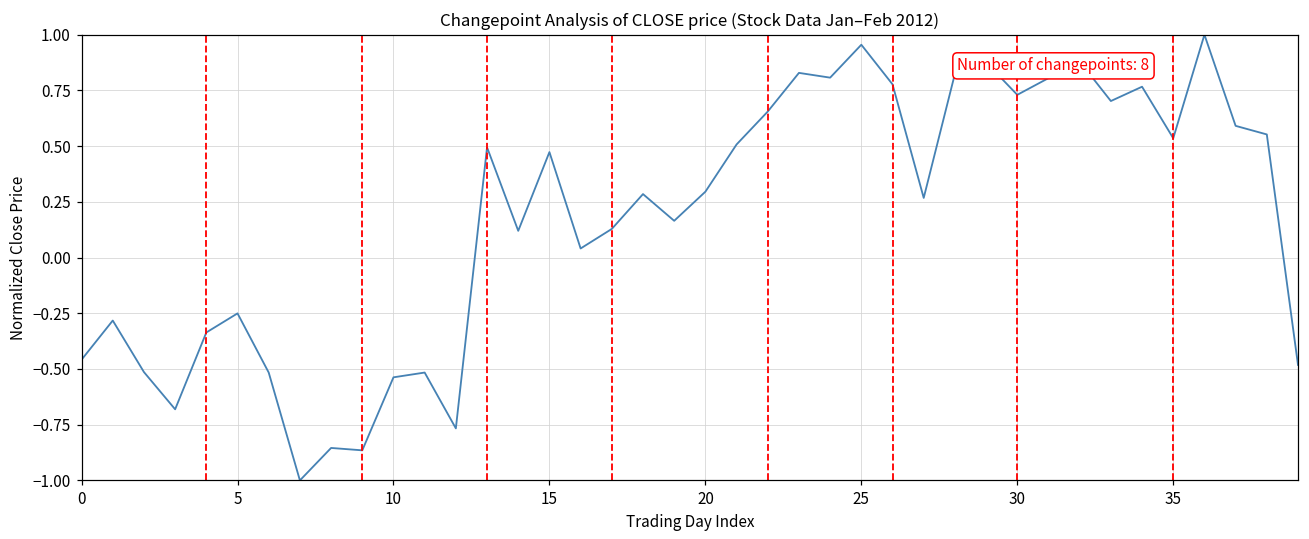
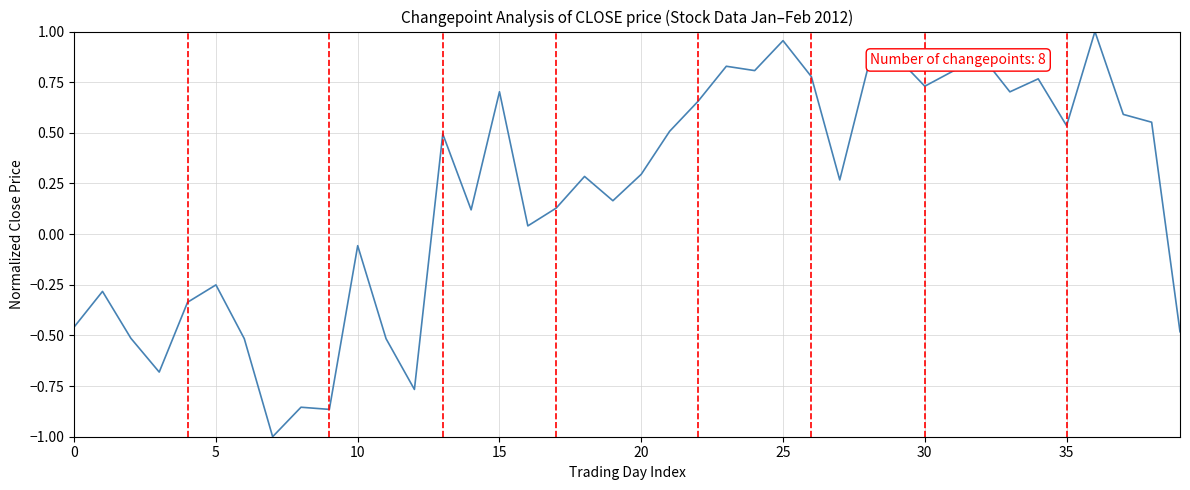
10: -0.54 -> -0.06
15: 0.47 -> 0.70
